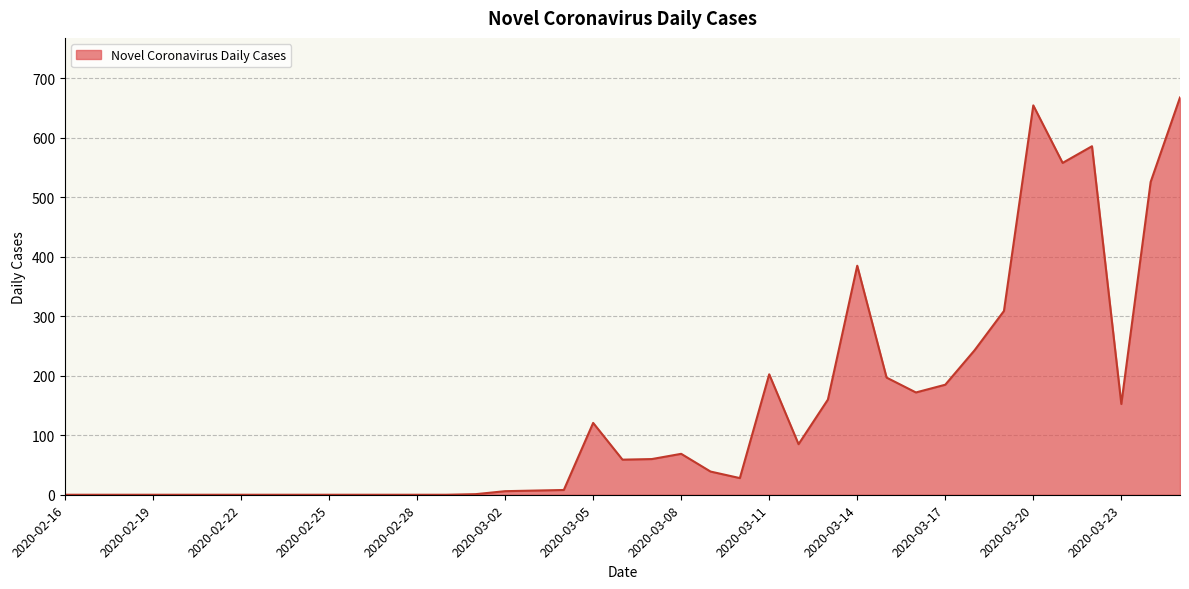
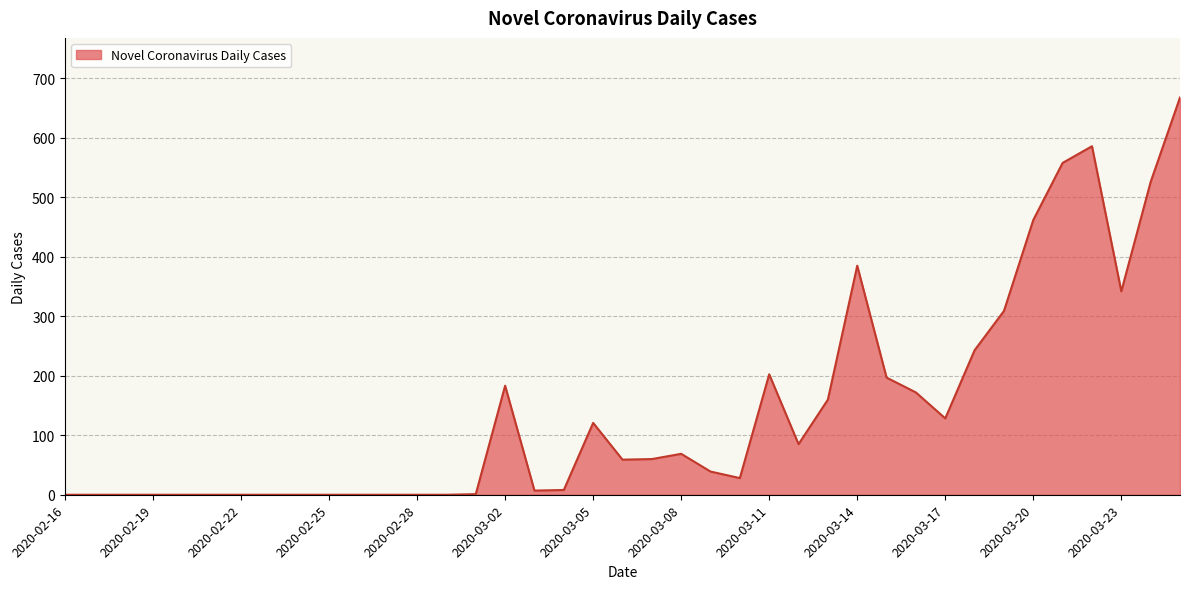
2020-03-02: 10 -> 180
2020-03-17: 190 -> 130
2020-03-20: 650 -> 460
2020-03-23: 150 -> 340
